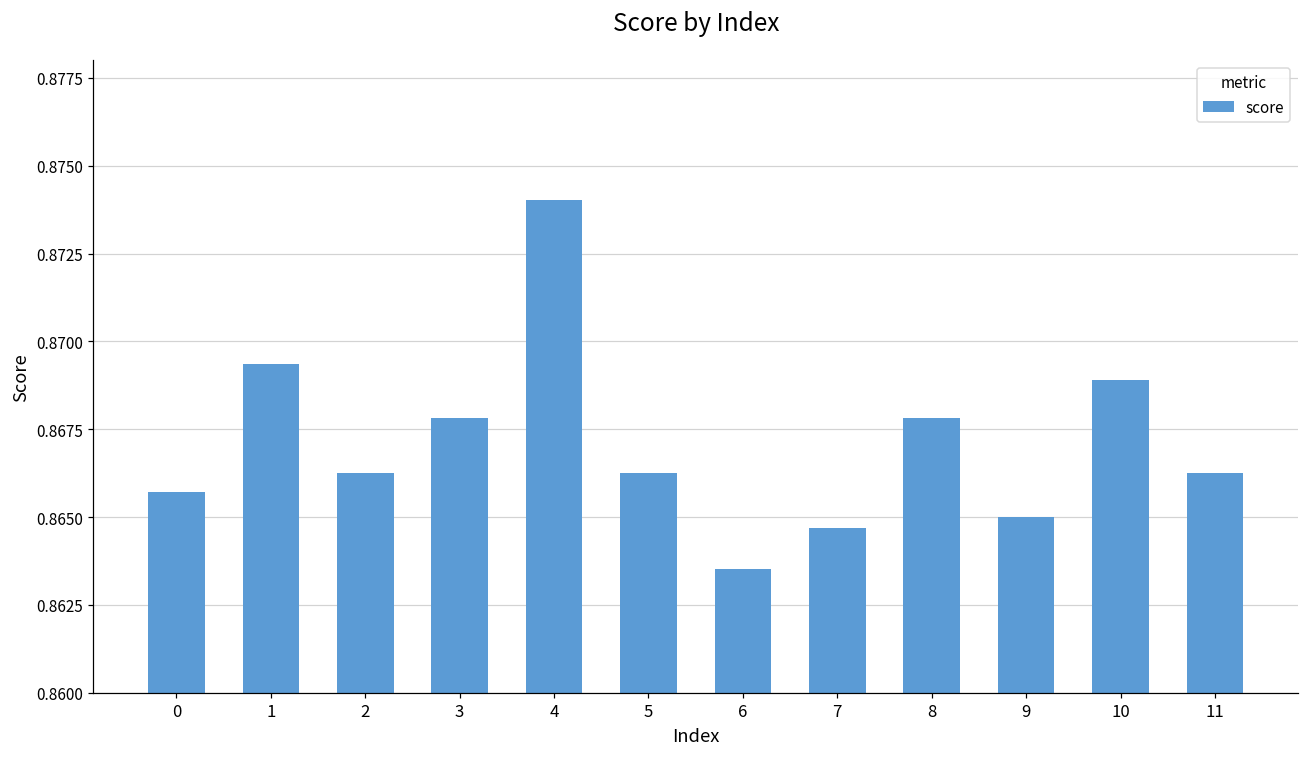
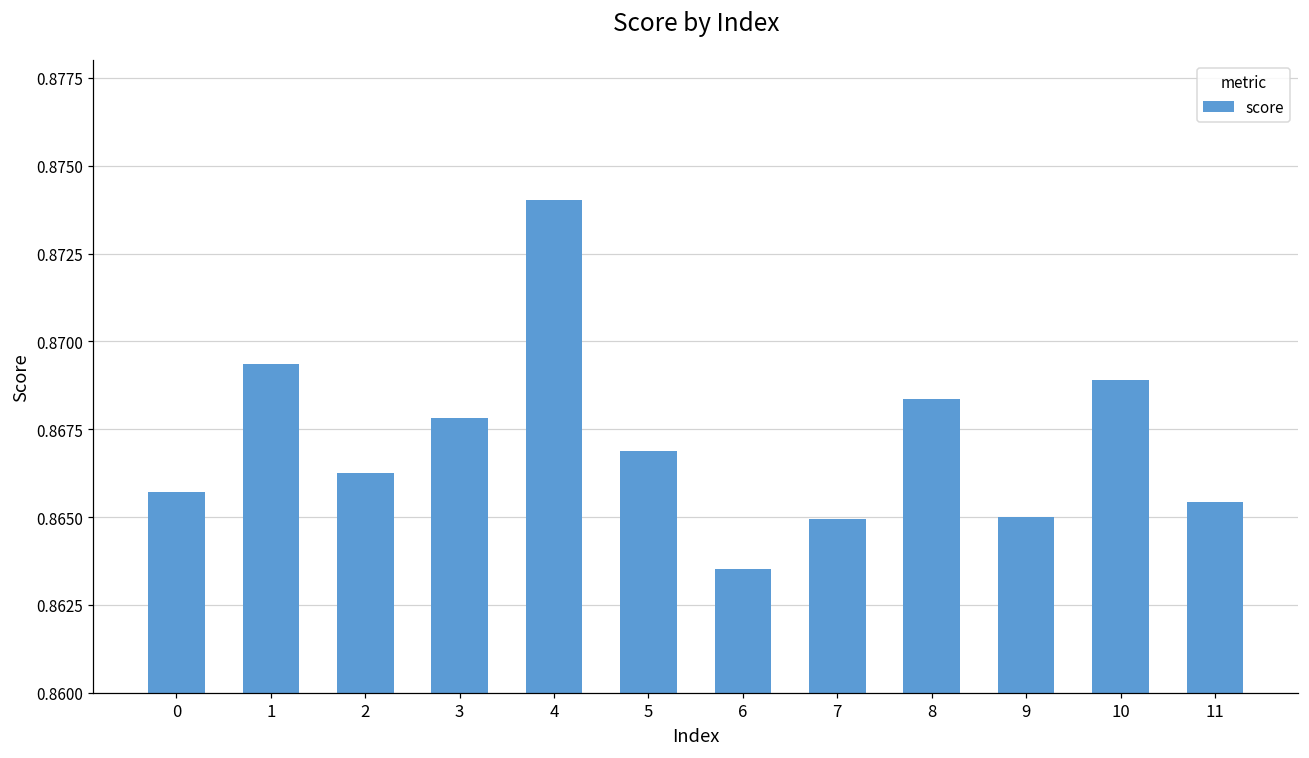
5: 0.8663 -> 0.8669
7: 0.8647 -> 0.8649
8: 0.8678 -> 0.8684
11: 0.8663 -> 0.8654
